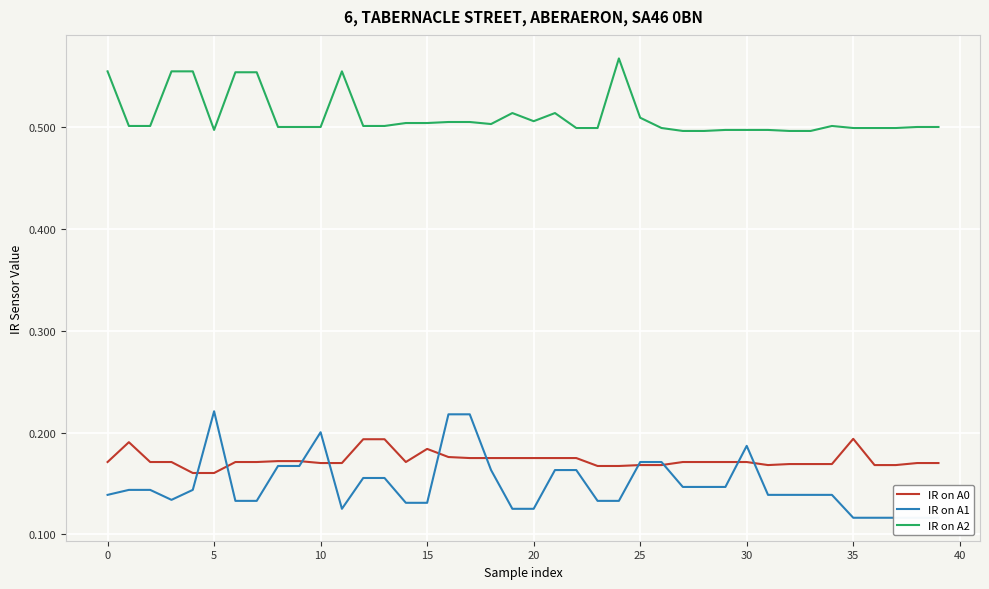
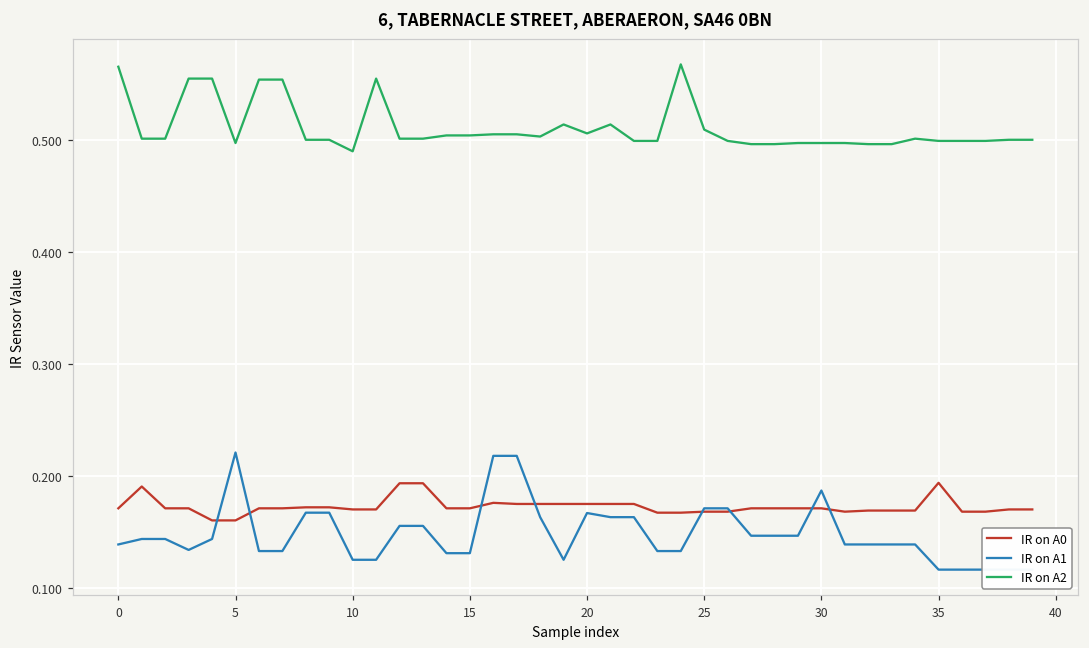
IR on A2, 0: 0.555 -> 0.566
IR on A1, 10: 0.200 -> 0.125
IR on A2, 10: 0.501 -> 0.490
IR on A0, 15: 0.184 -> 0.171
IR on A1, 20: 0.125 -> 0.167
